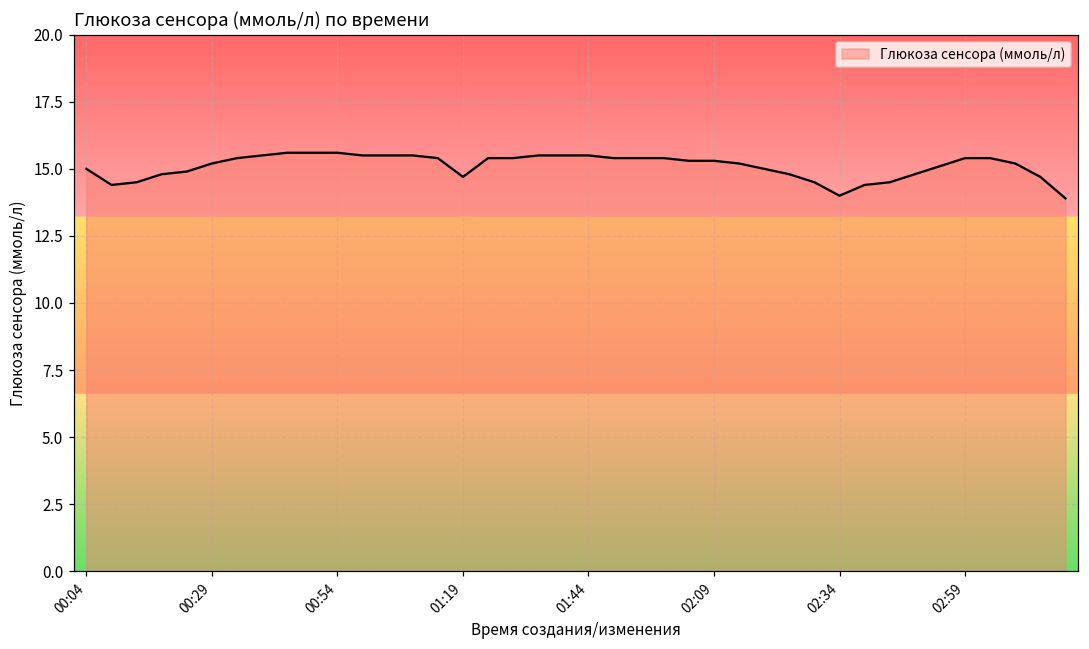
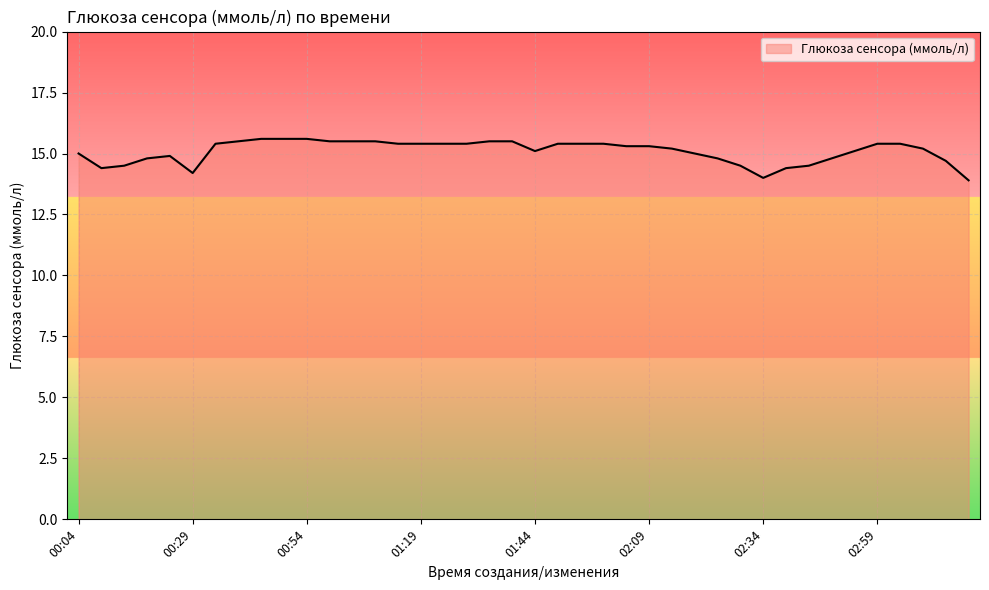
00:29: 15.2 -> 14.2
01:19: 14.7 -> 15.4
01:44: 15.5 -> 15.1
